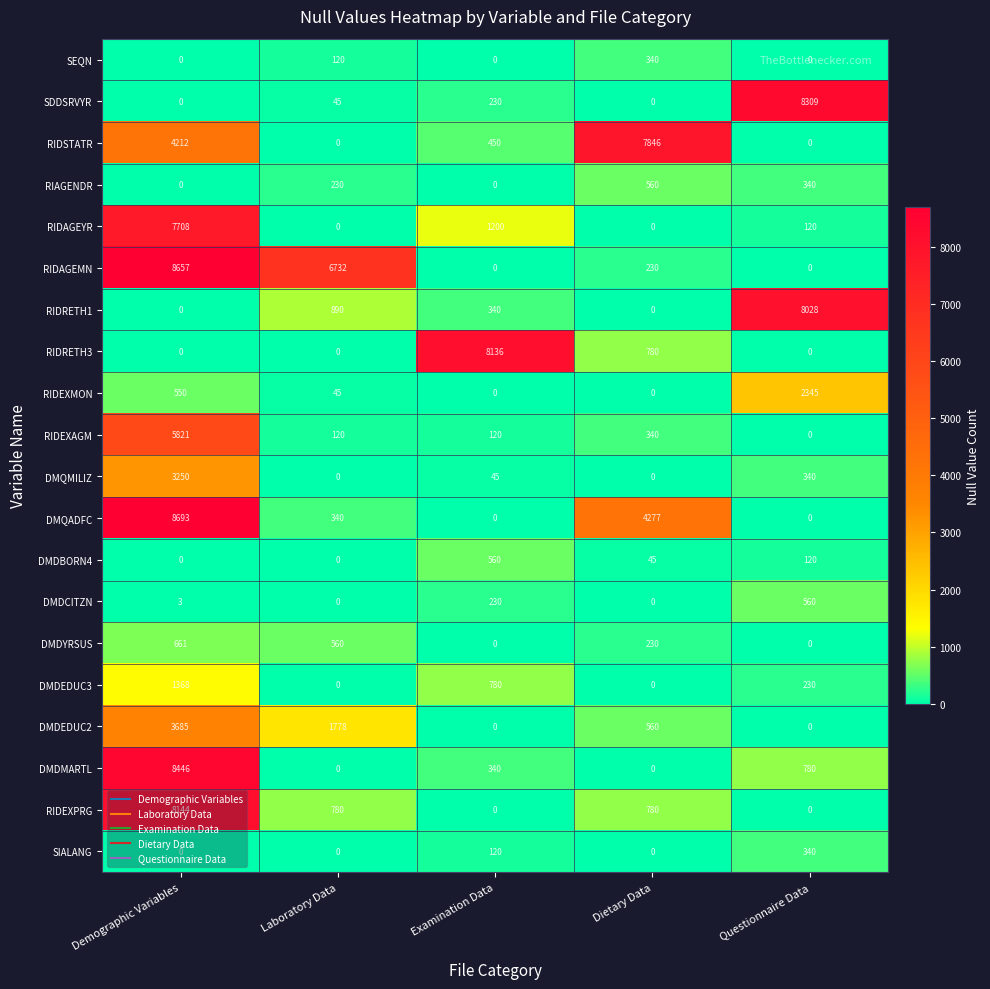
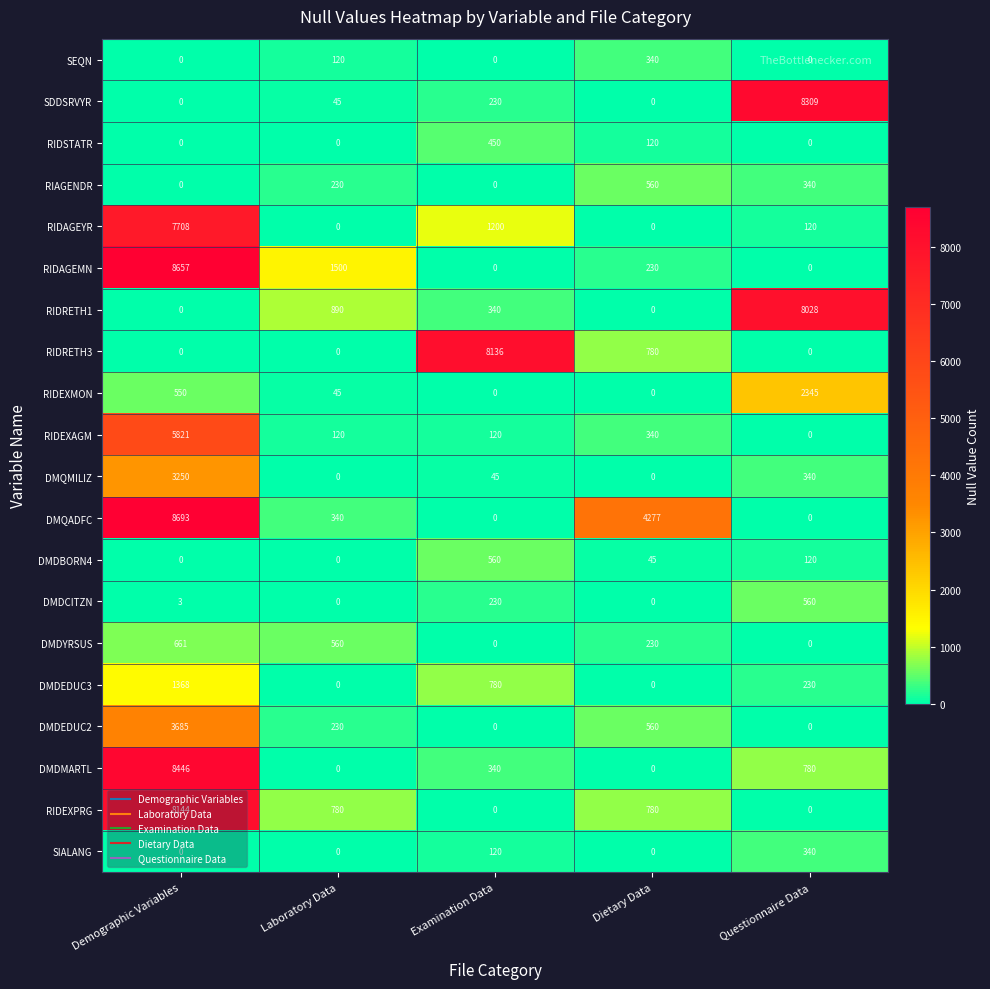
RIDSTATR, Demographic Variables: 4212 -> 0
RIDSTATR, Dietary Data: 7846 -> 120
RIDAGEMN, Laboratory Data: 6732 -> 1500
DMDEDUC2, Laboratory Data: 1778 -> 230
